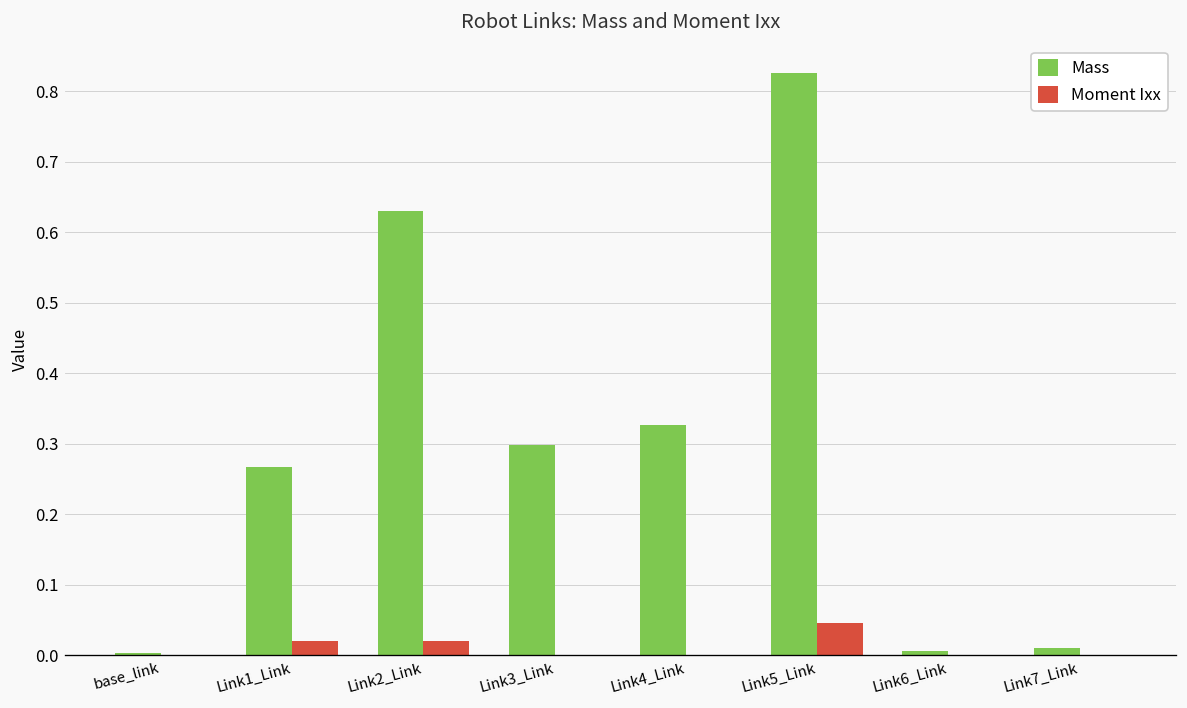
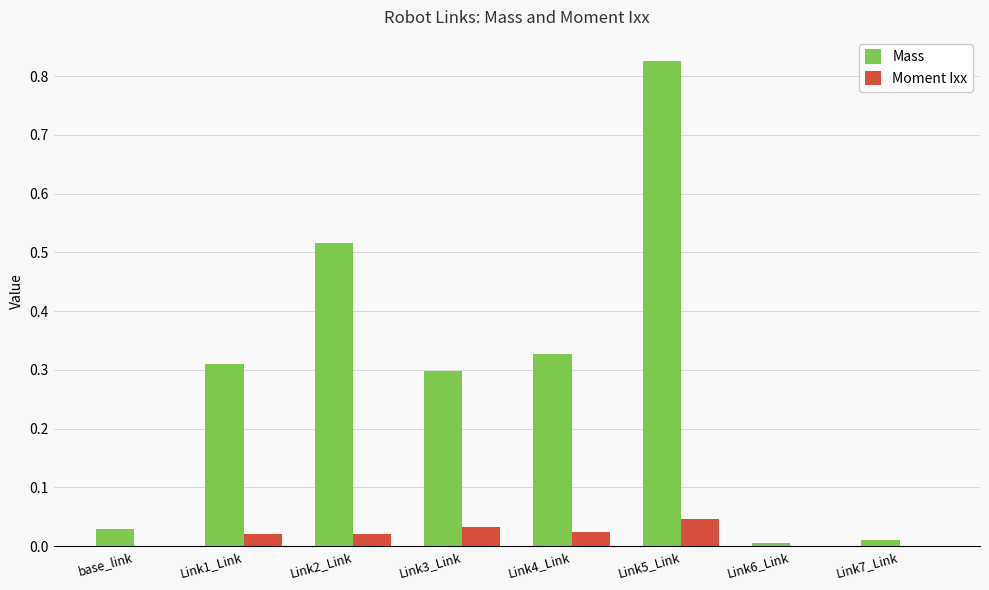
Mass, base_link: 0.00 -> 0.03
Mass, Link1_Link: 0.27 -> 0.31
Mass, Link2_Link: 0.63 -> 0.52
Moment Ixx, Link3_Link: 0.00 -> 0.03
Moment Ixx, Link4_Link: 0.00 -> 0.02
